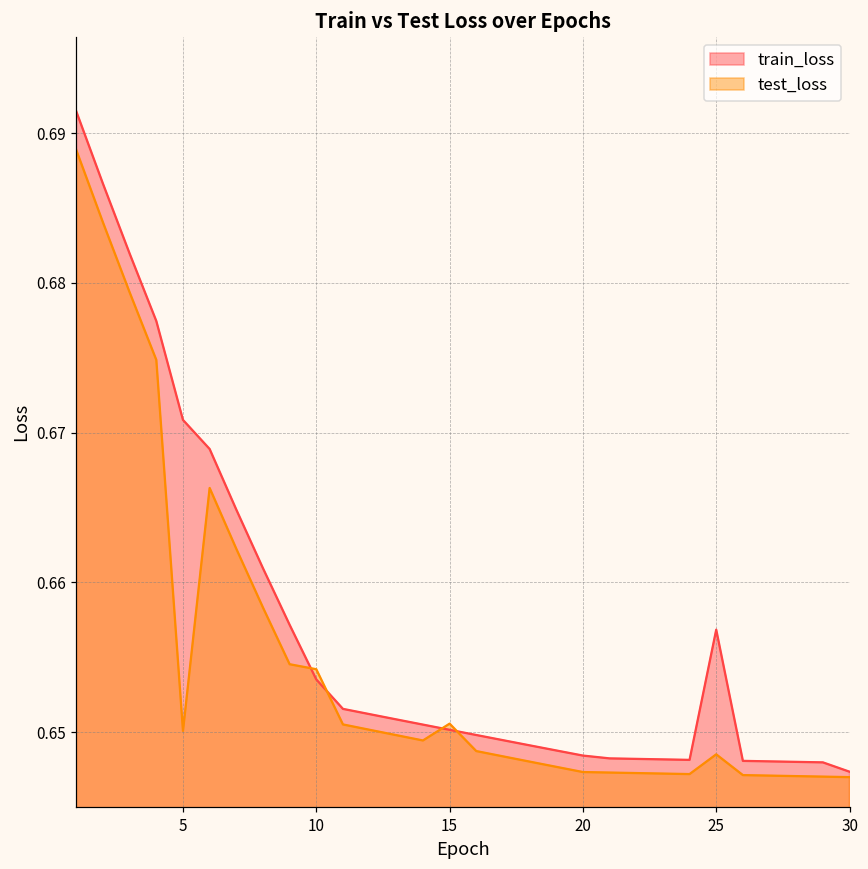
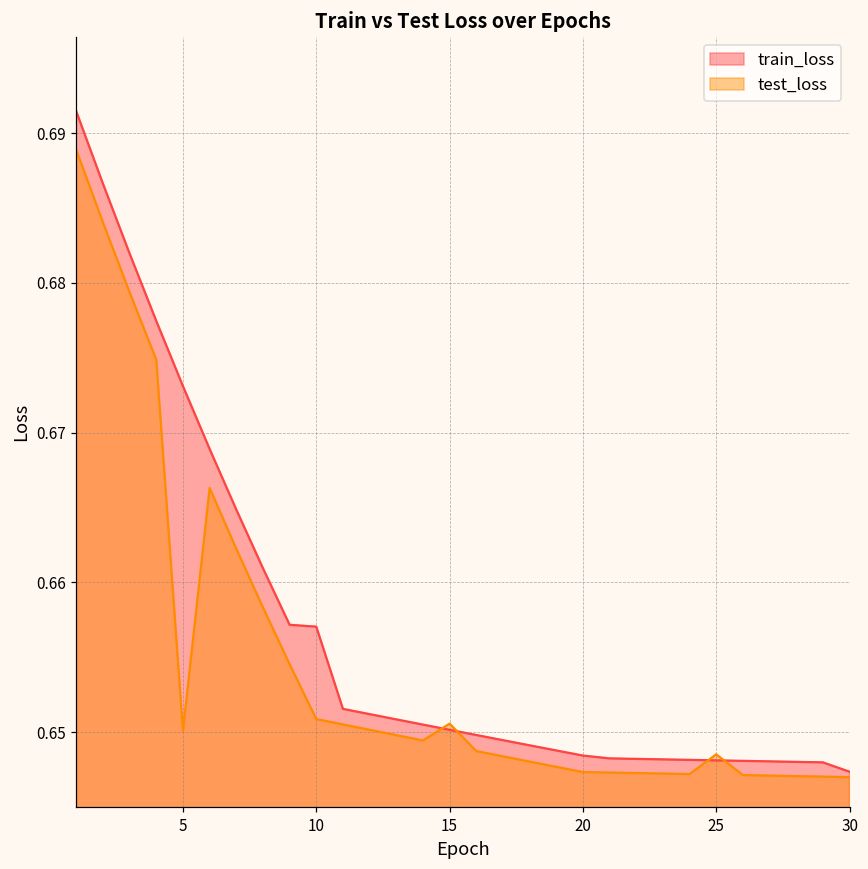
train_loss, 5: 0.6708 -> 0.6731
train_loss, 10: 0.6535 -> 0.6570
test_loss, 10: 0.6542 -> 0.6509
train_loss, 25: 0.6568 -> 0.6481
